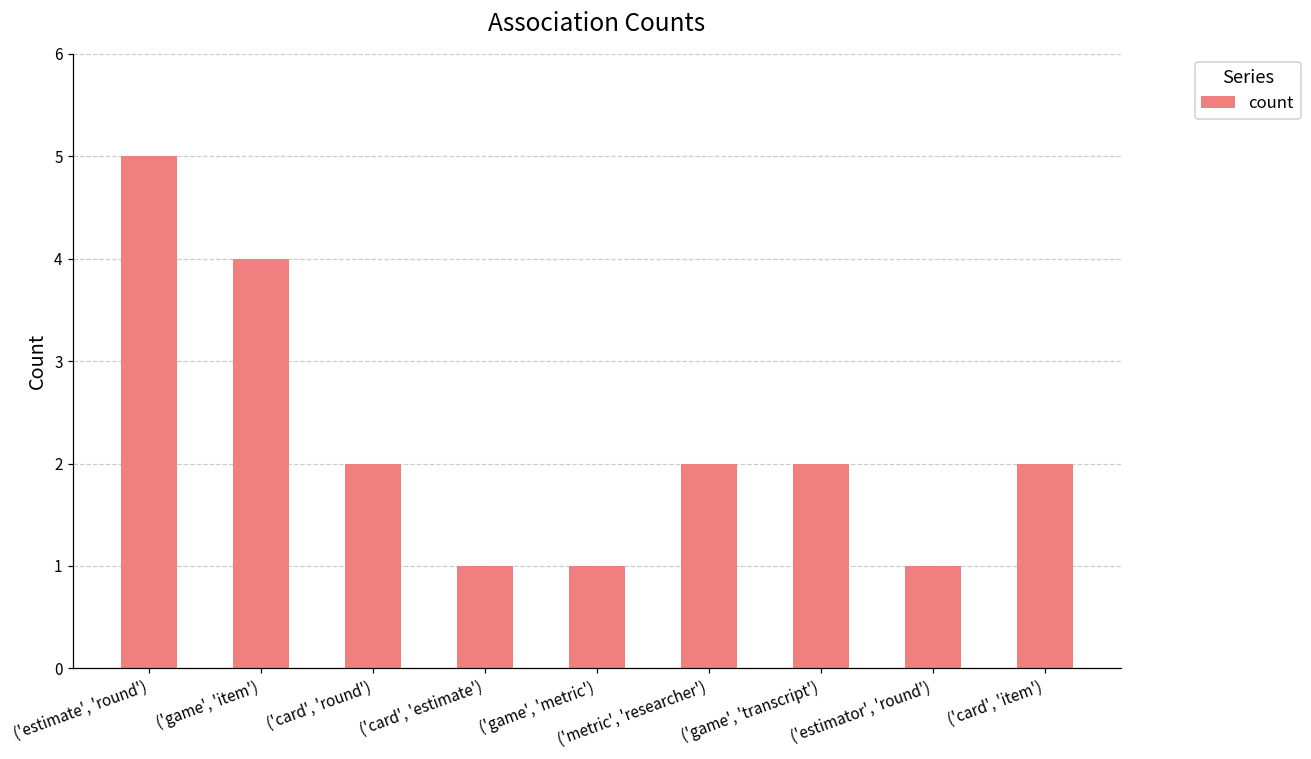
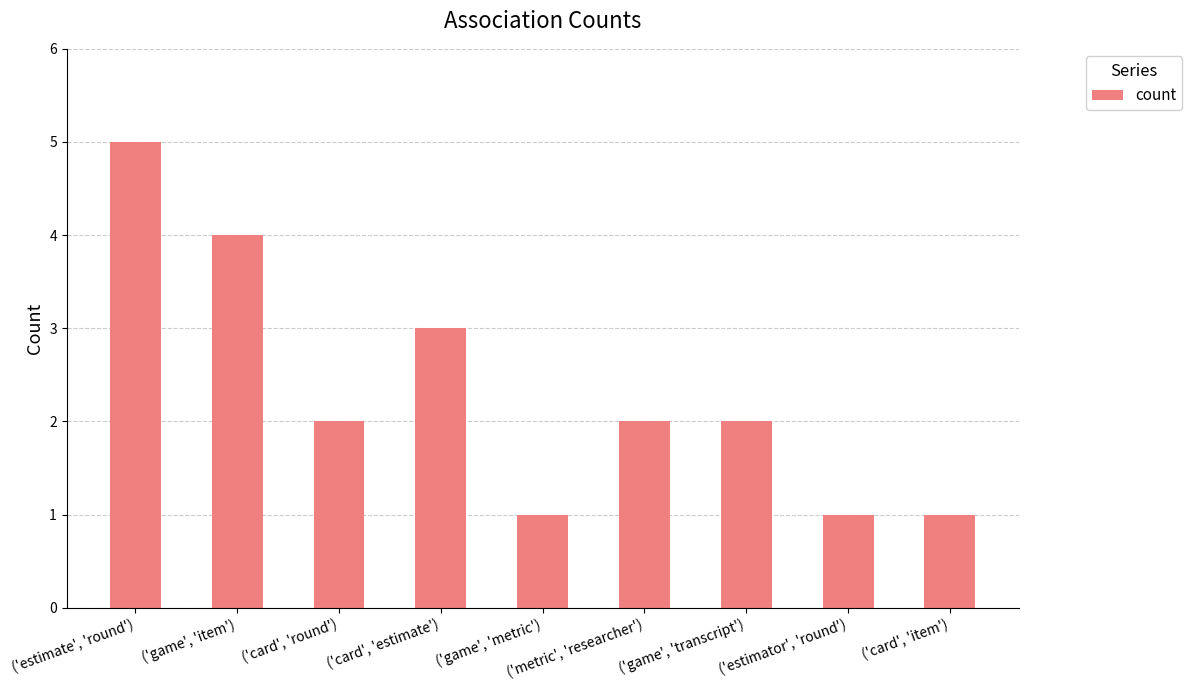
('card', 'estimate'): 1 -> 3
('card', 'item'): 2 -> 1
